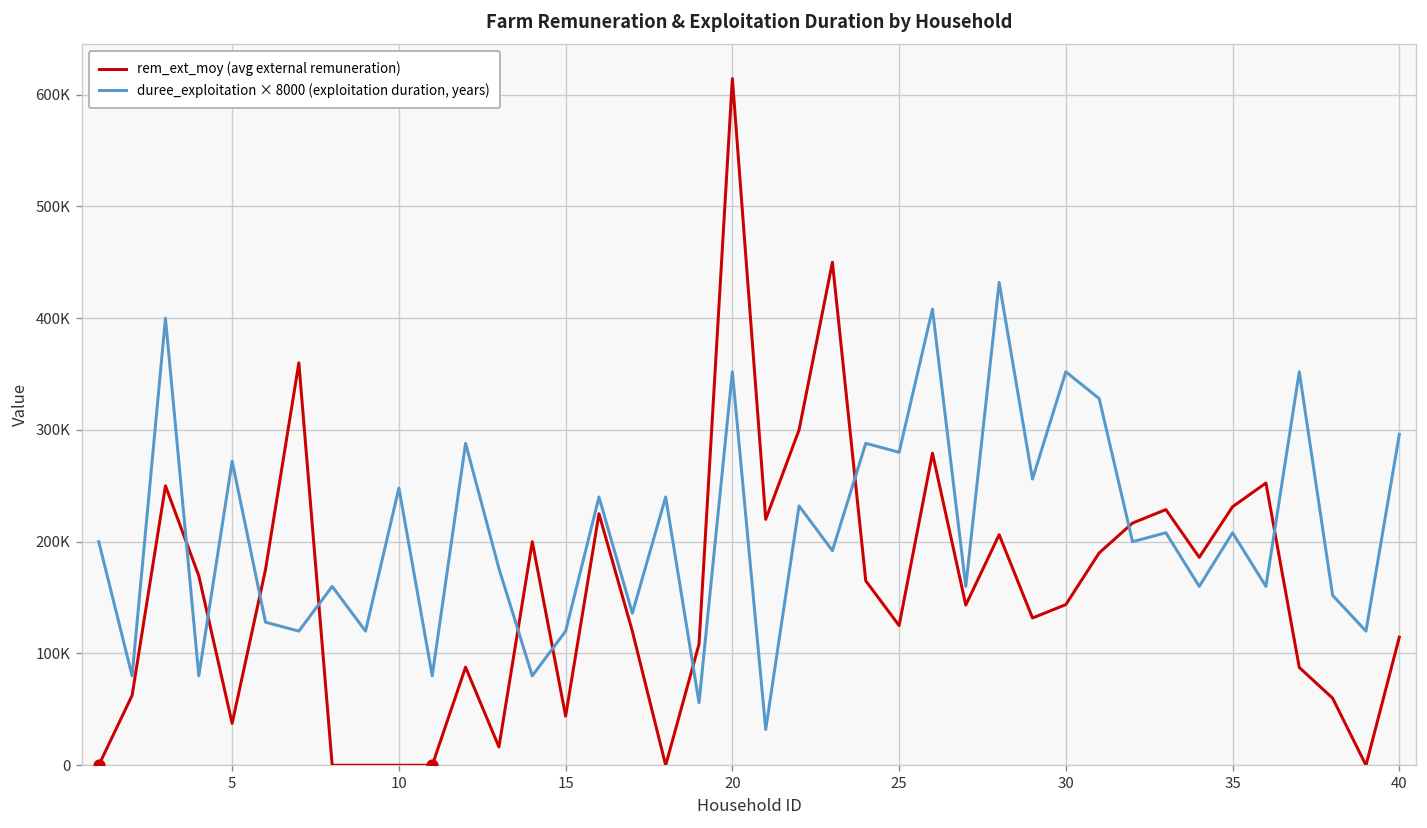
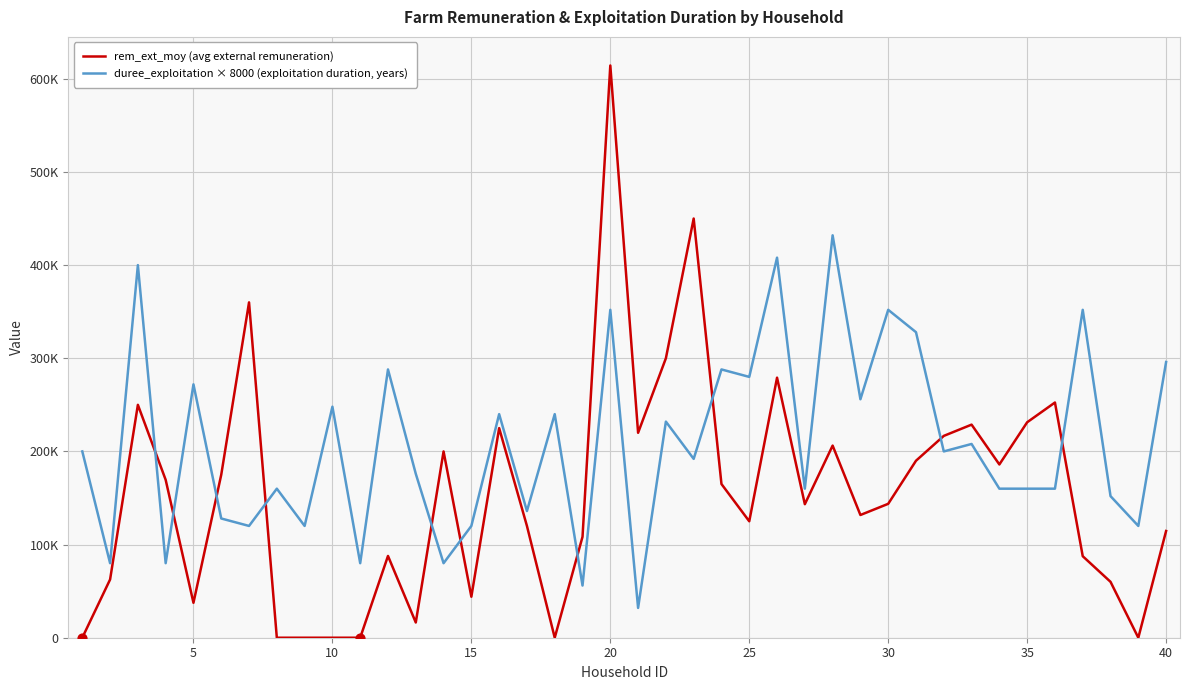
duree_exploitation × 8000 (exploitation duration, years), 35: 210000 -> 160000
